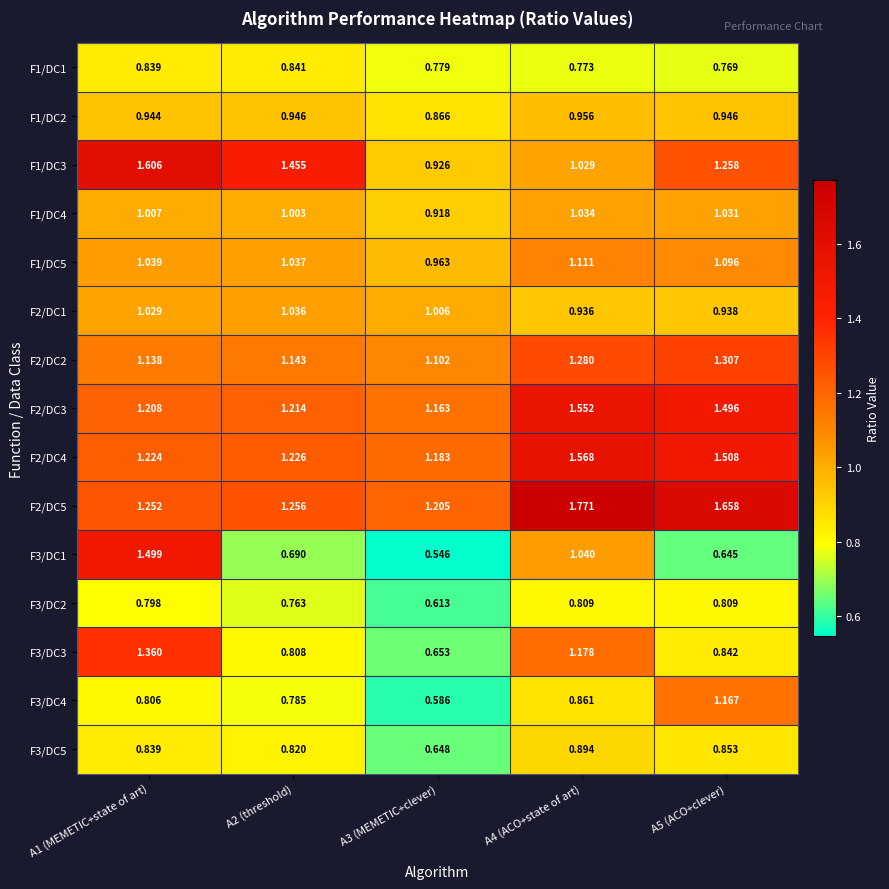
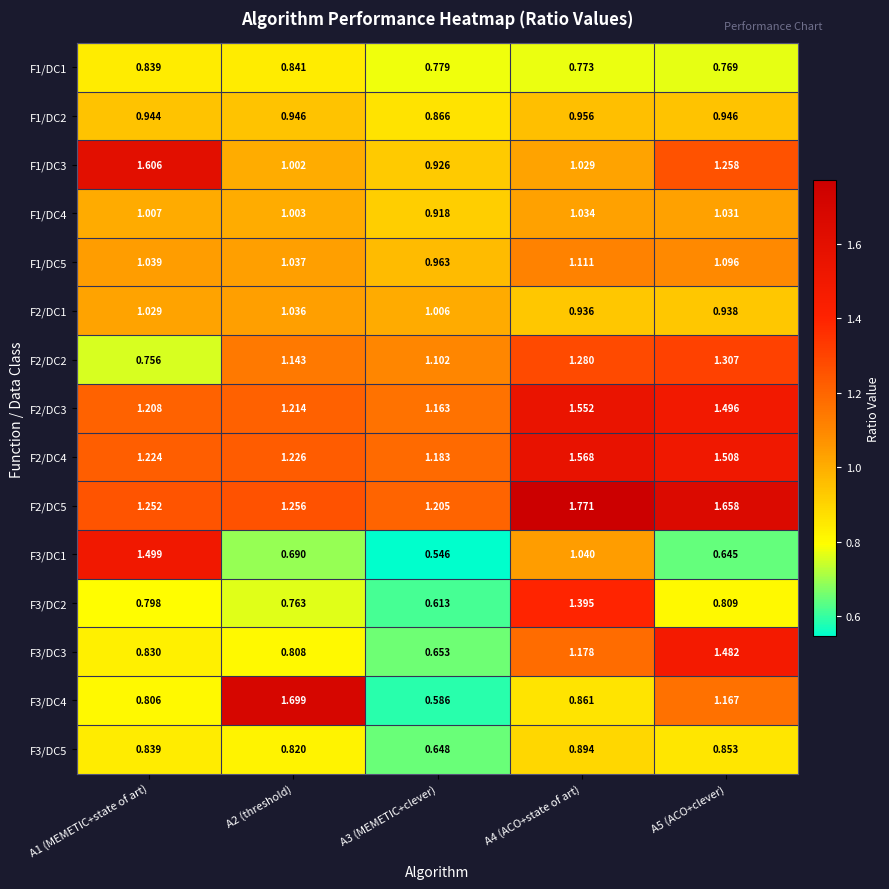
F1/DC3, A2 (threshold): 1.455 -> 1.002
F2/DC2, A1 (MEMETIC+state of art): 1.138 -> 0.756
F3/DC2, A4 (ACO+state of art): 0.809 -> 1.395
F3/DC3, A1 (MEMETIC+state of art): 1.360 -> 0.830
F3/DC3, A5 (ACO+clever): 0.842 -> 1.482
F3/DC4, A2 (threshold): 0.785 -> 1.699
